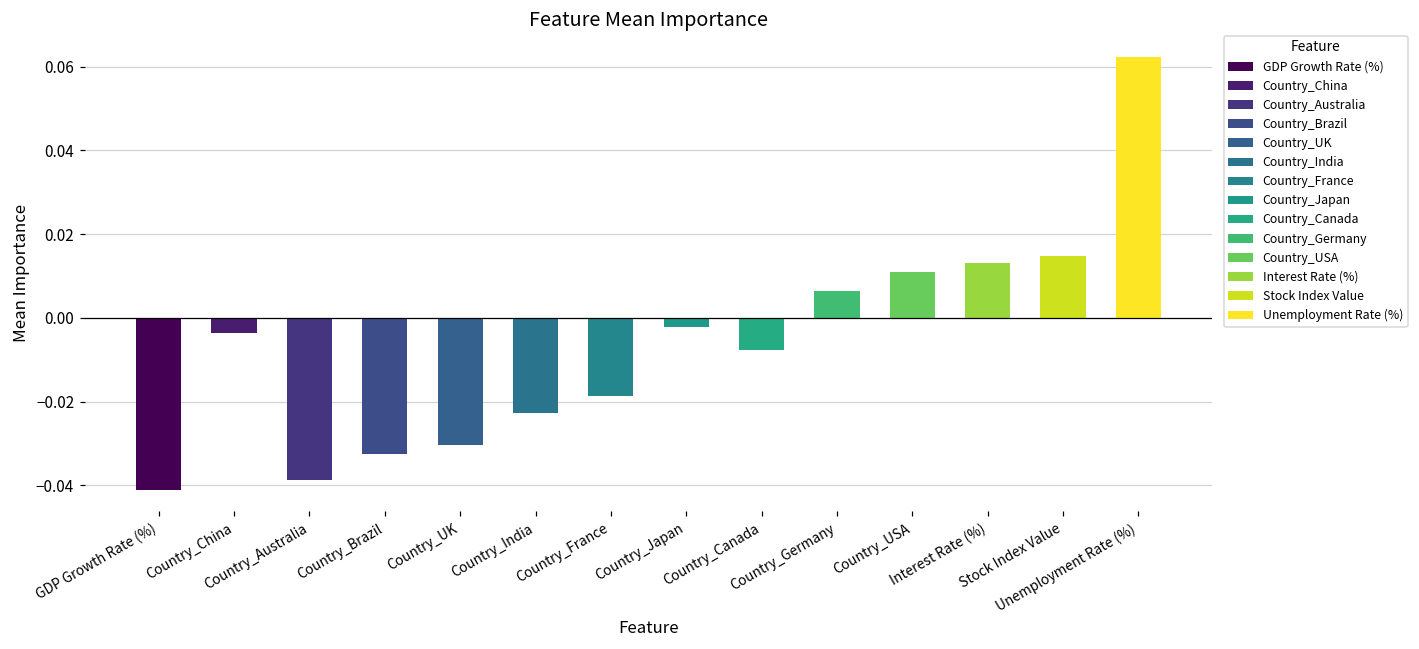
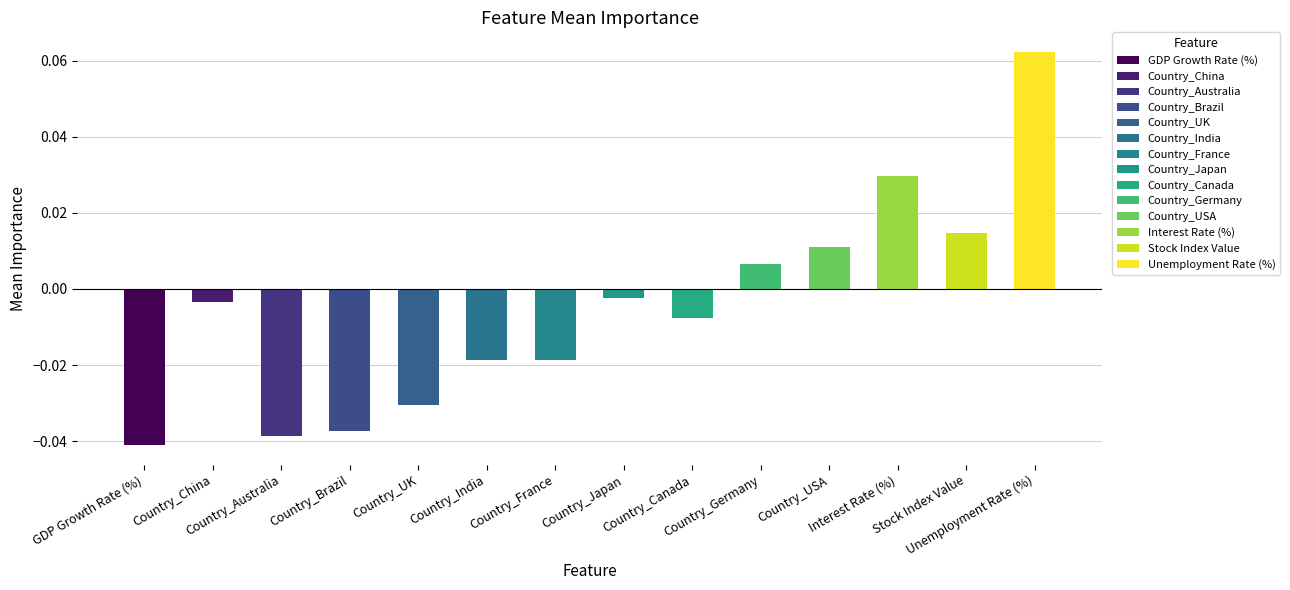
Country_Brazil: -0.033 -> -0.037
Country_India: -0.023 -> -0.019
Interest Rate (%): 0.013 -> 0.030
